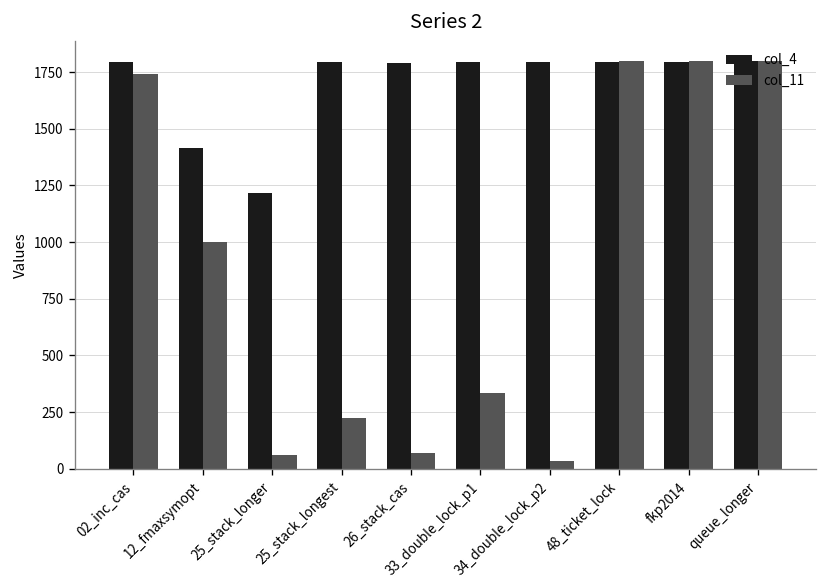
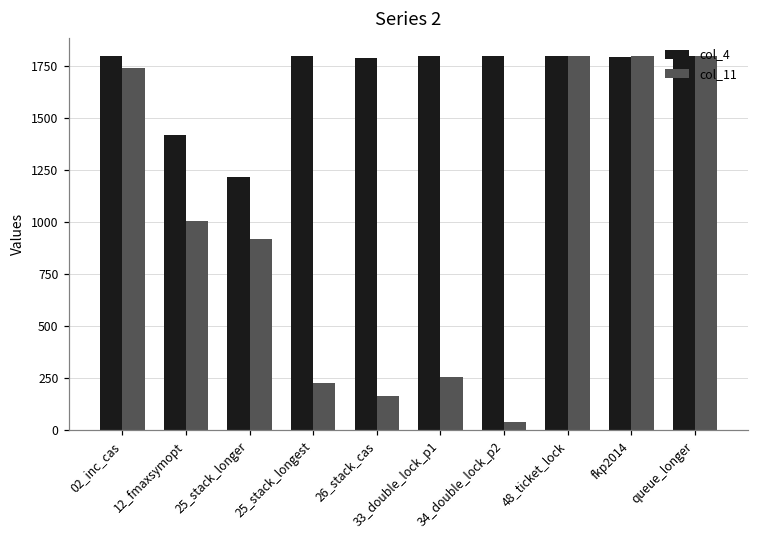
col_11, 25_stack_longer: 60 -> 920
col_11, 26_stack_cas: 70 -> 160
col_11, 33_double_lock_p1: 330 -> 250
